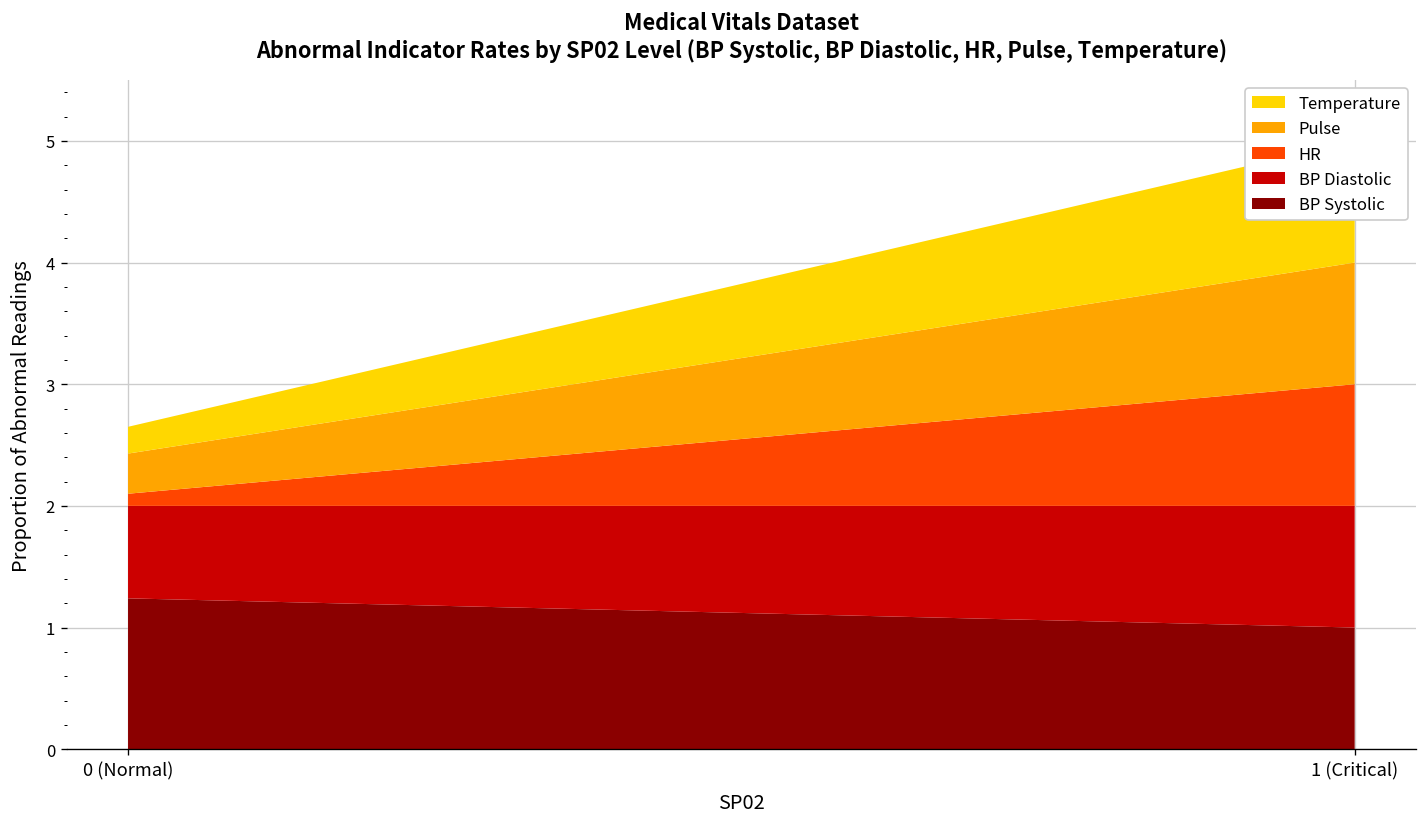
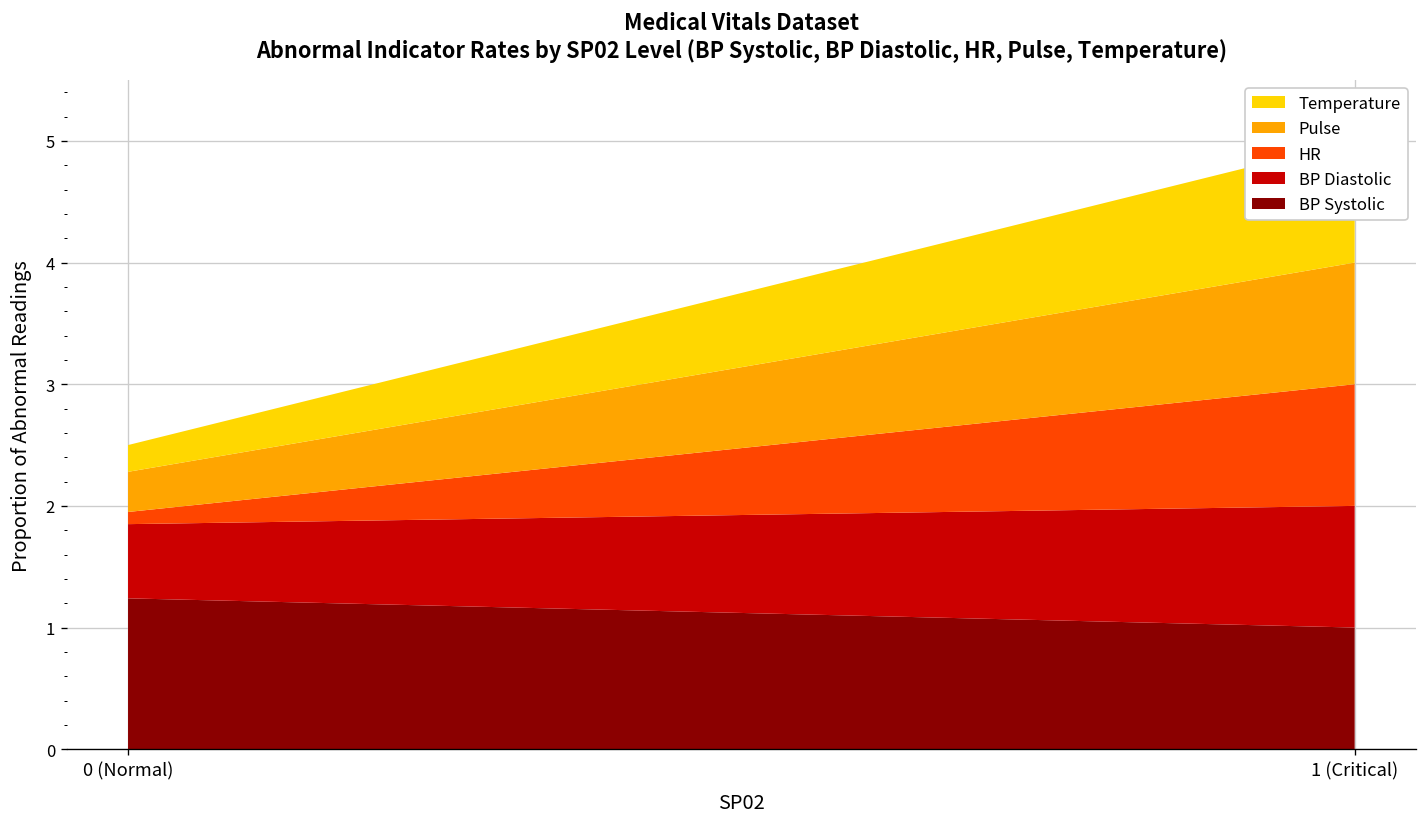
BP Diastolic, 0 (Normal): 0.76 -> 0.61
